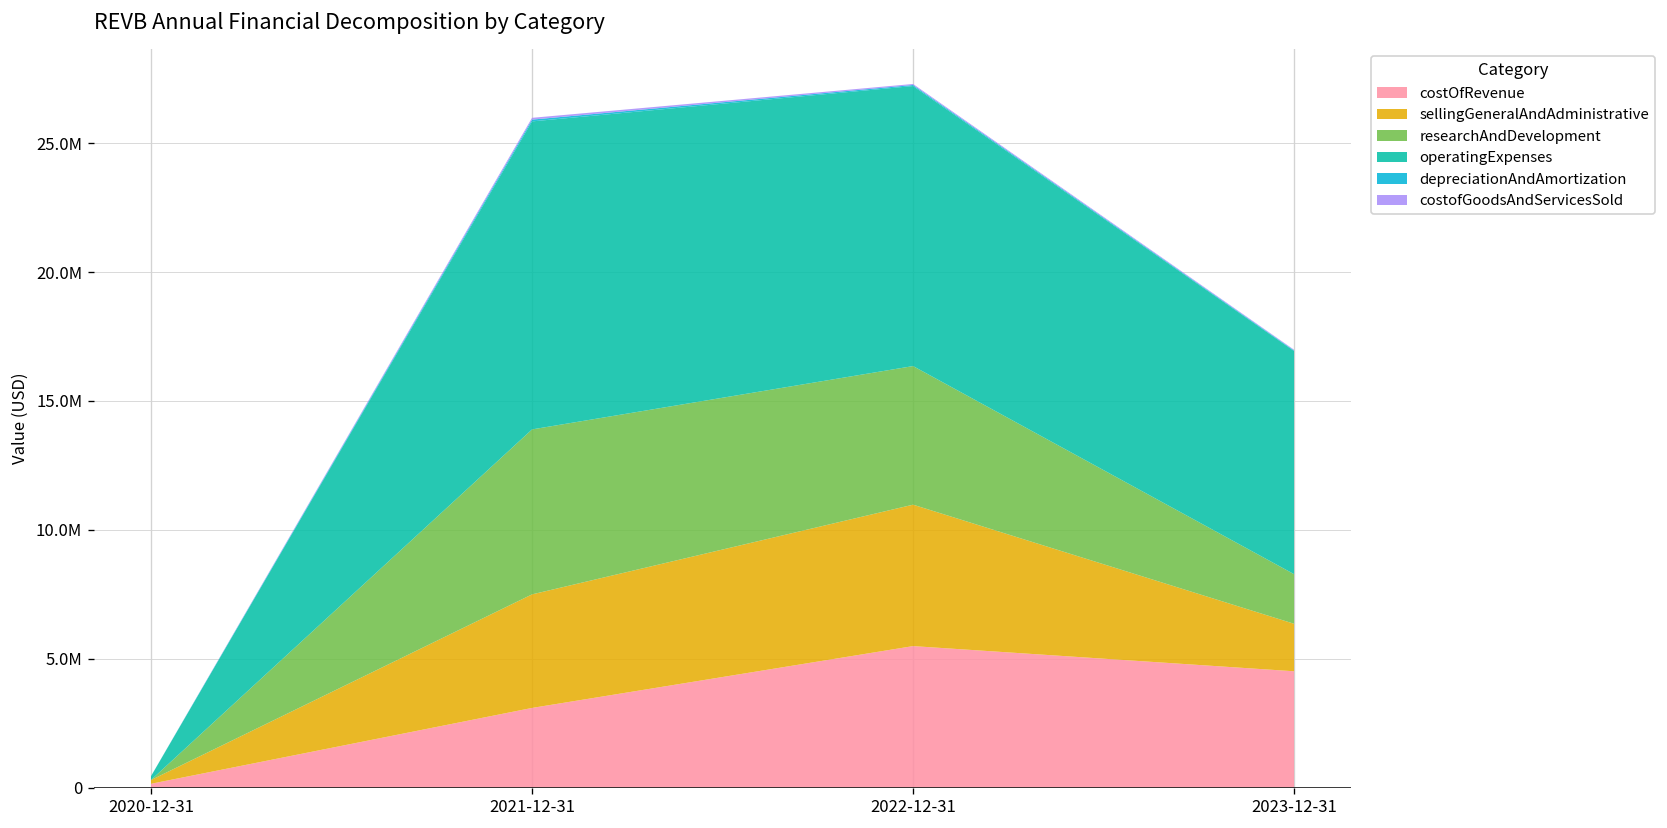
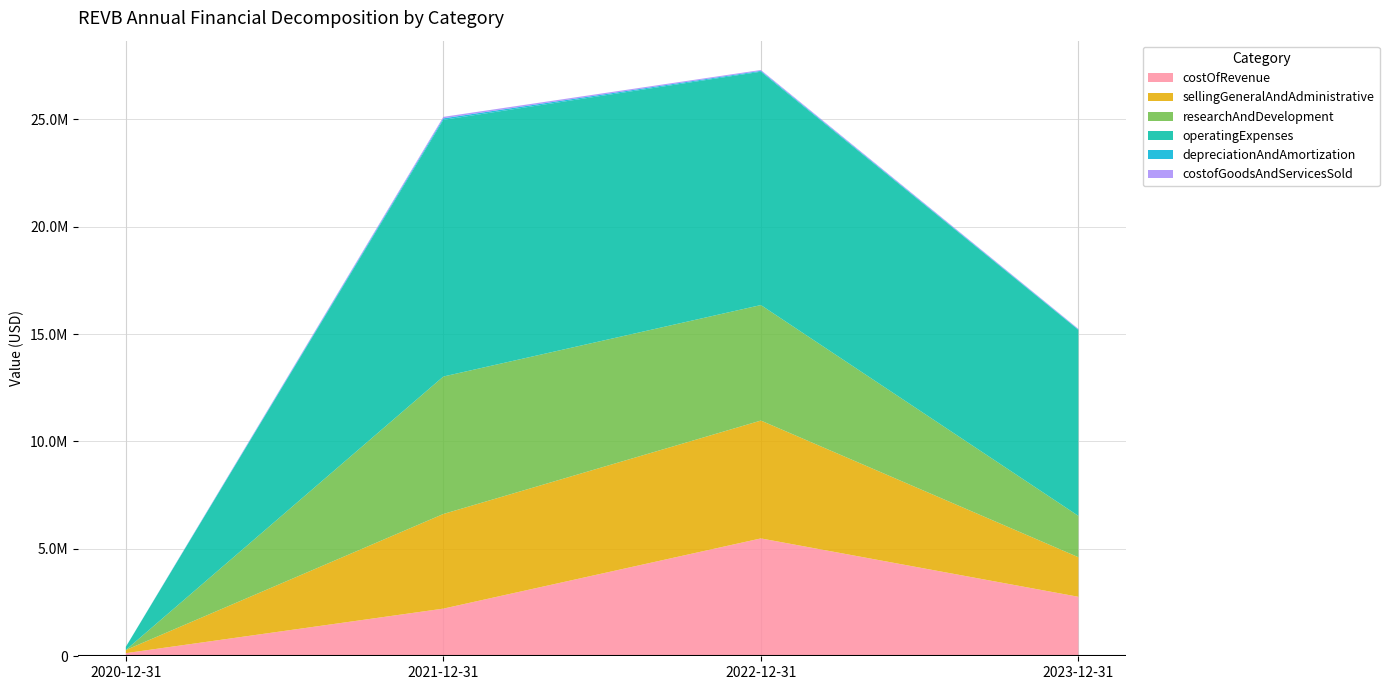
costOfRevenue, 2021-12-31: 3100000 -> 2200000
costOfRevenue, 2023-12-31: 4500000 -> 2800000
